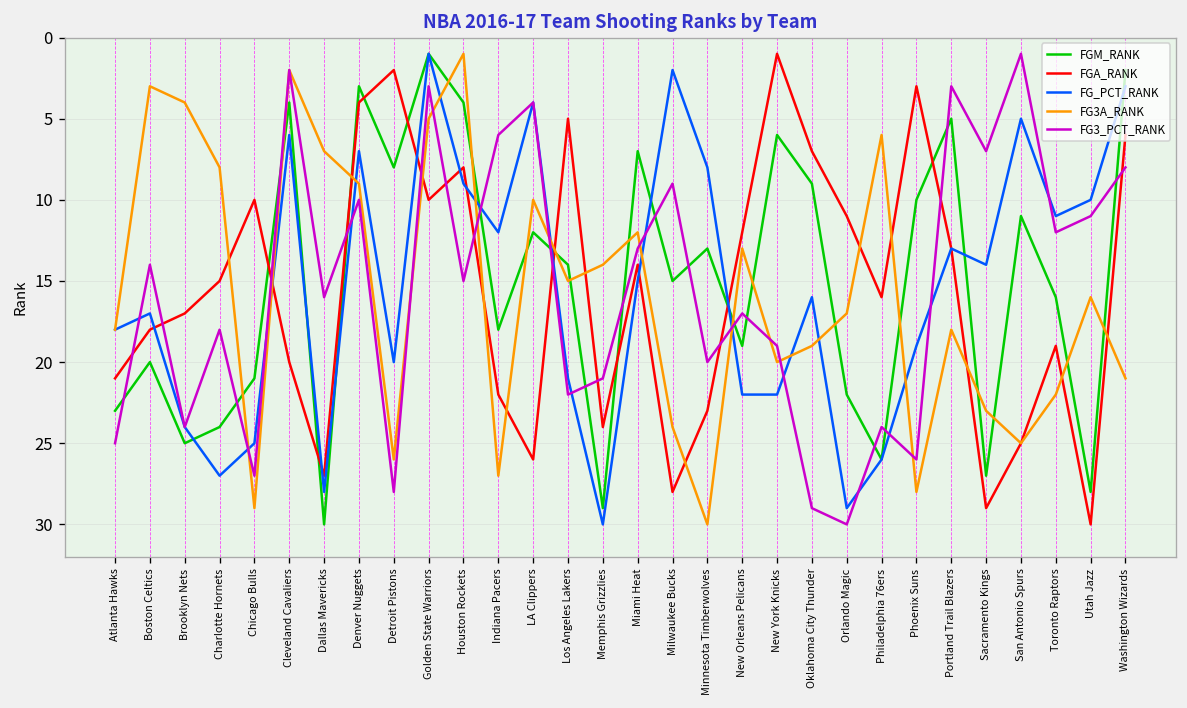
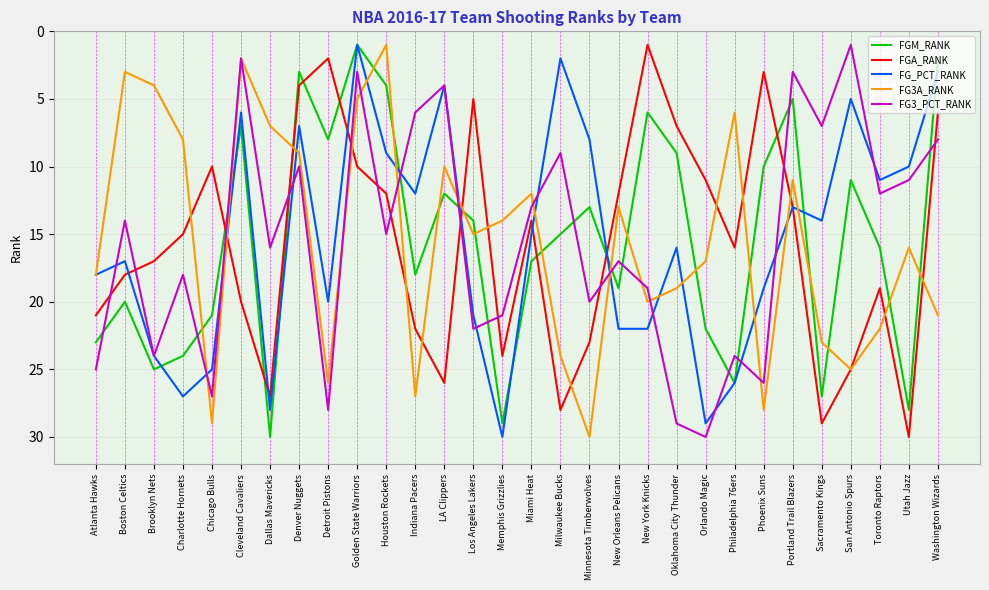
FGM_RANK, Cleveland Cavaliers: 4 -> 7
FGA_RANK, Houston Rockets: 8 -> 12
FGM_RANK, Miami Heat: 7 -> 17
FG3A_RANK, Portland Trail Blazers: 18 -> 11
